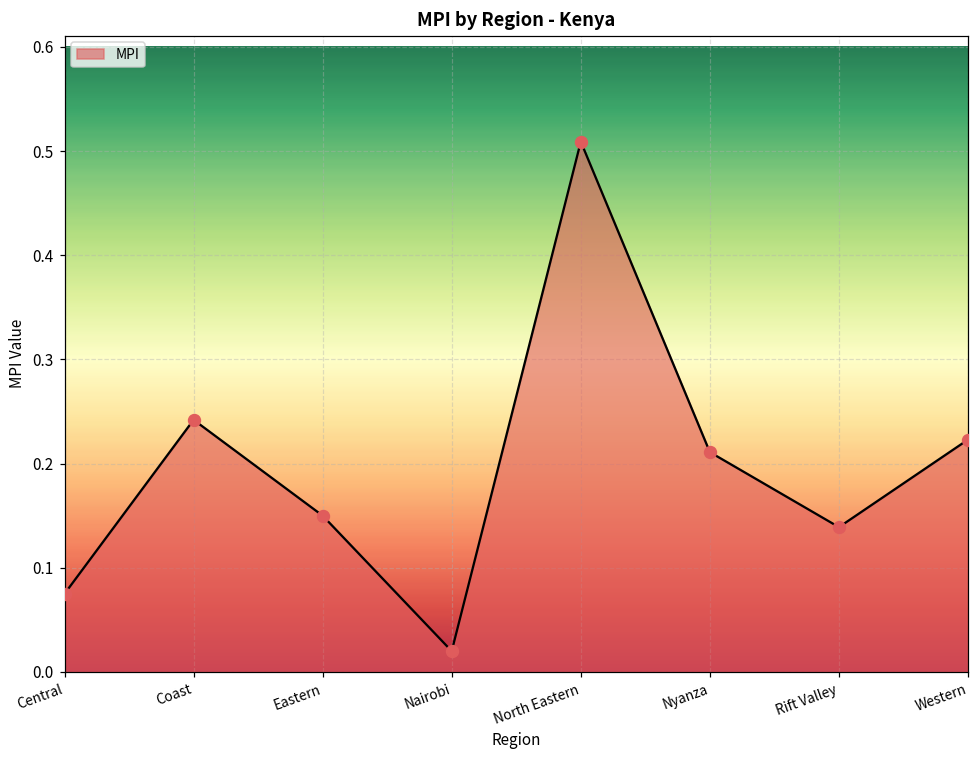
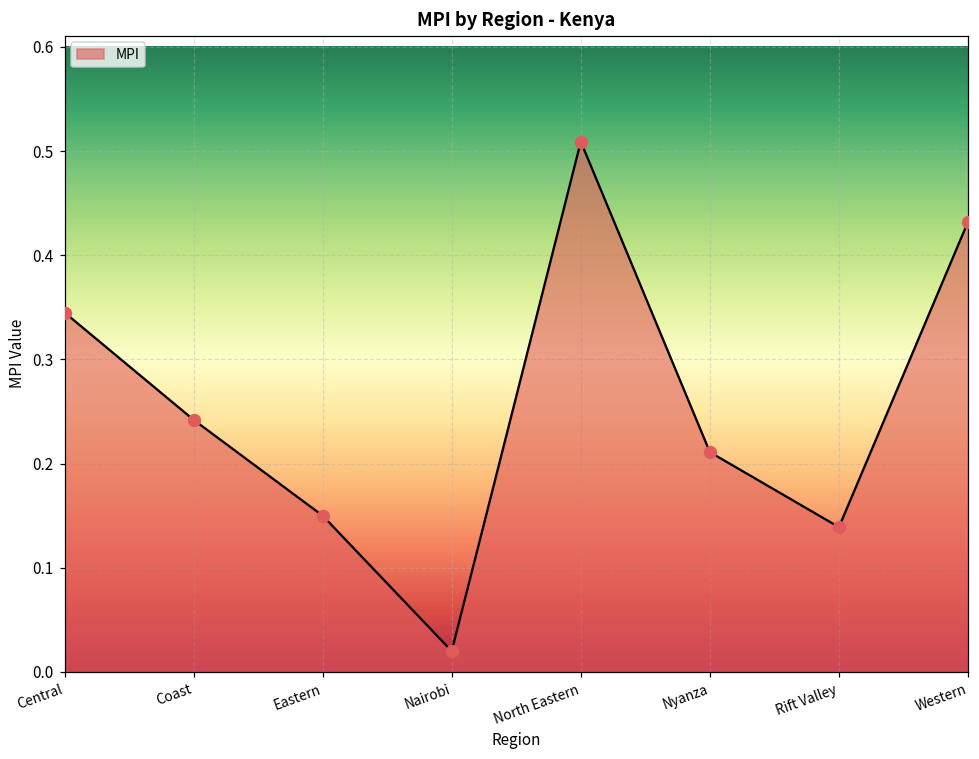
Central: 0.08 -> 0.35
Western: 0.22 -> 0.43
